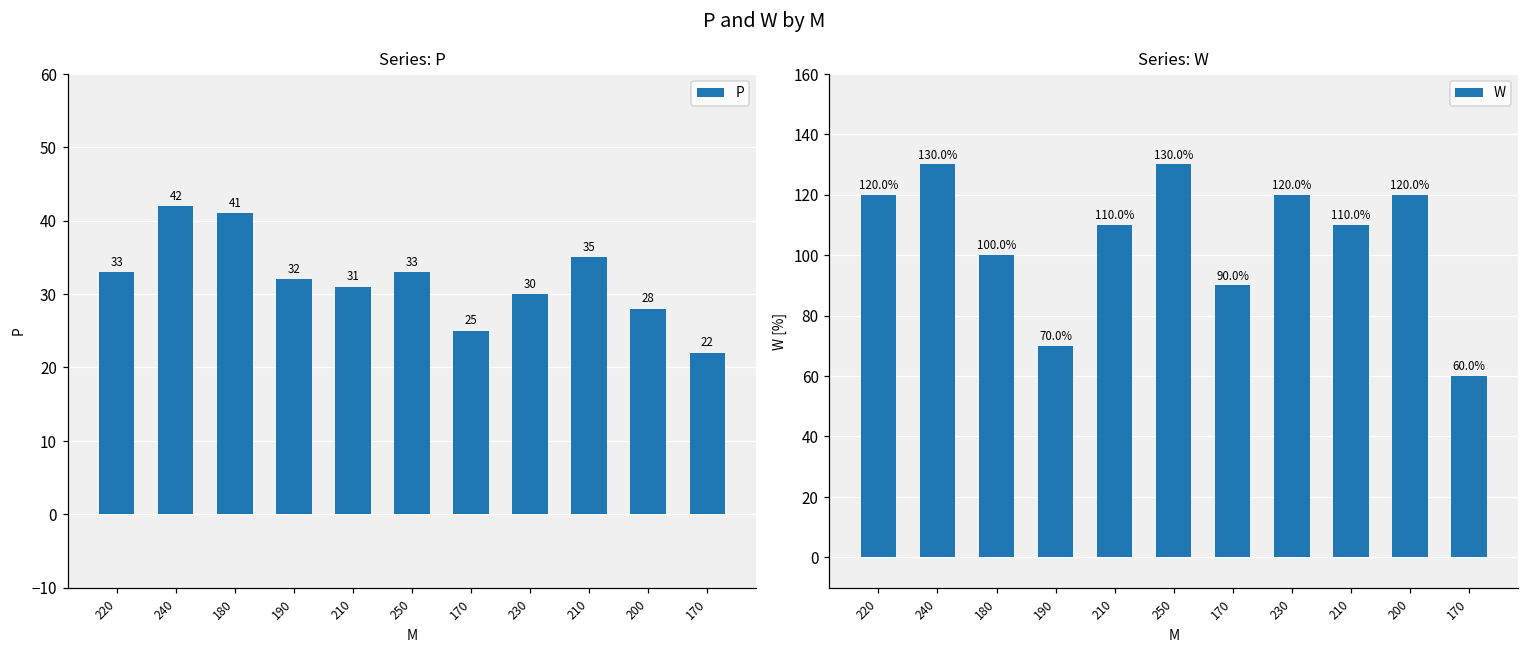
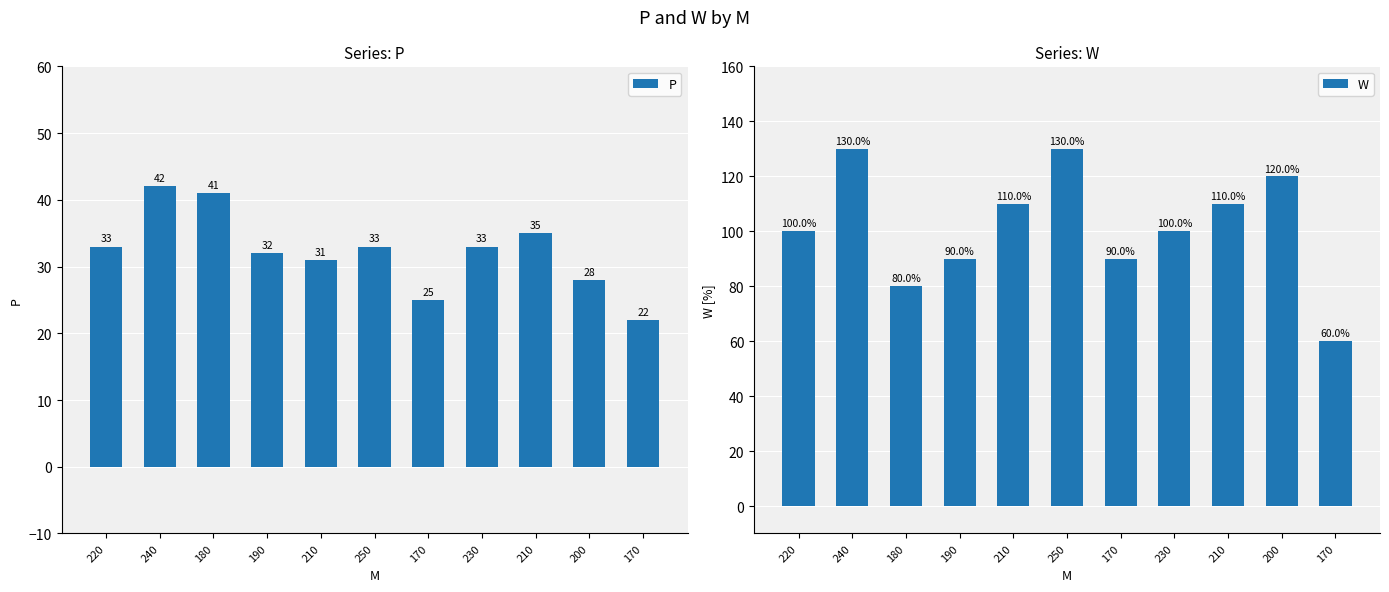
Series: P, 230: 30 -> 33
Series: W, 220: 120.0% -> 100.0%
Series: W, 180: 100.0% -> 80.0%
Series: W, 190: 70.0% -> 90.0%
Series: W, 230: 120.0% -> 100.0%
